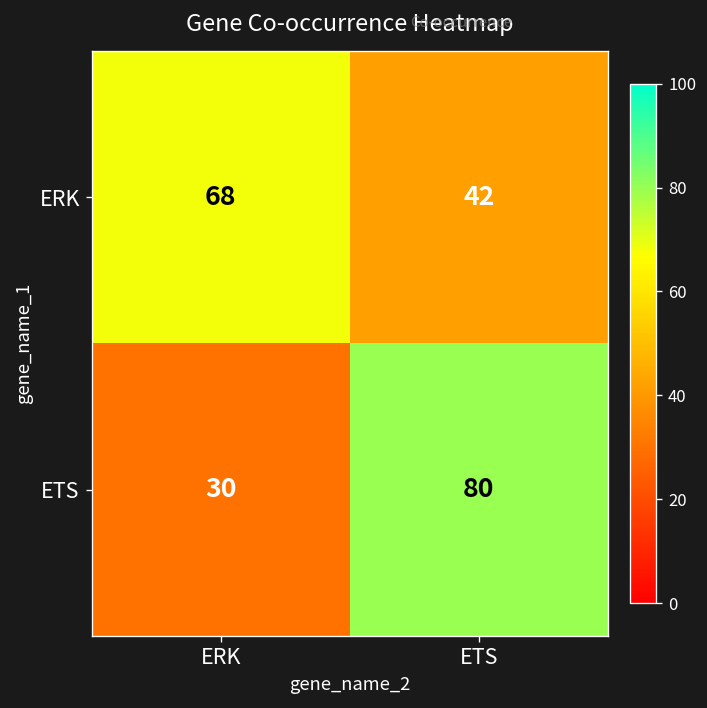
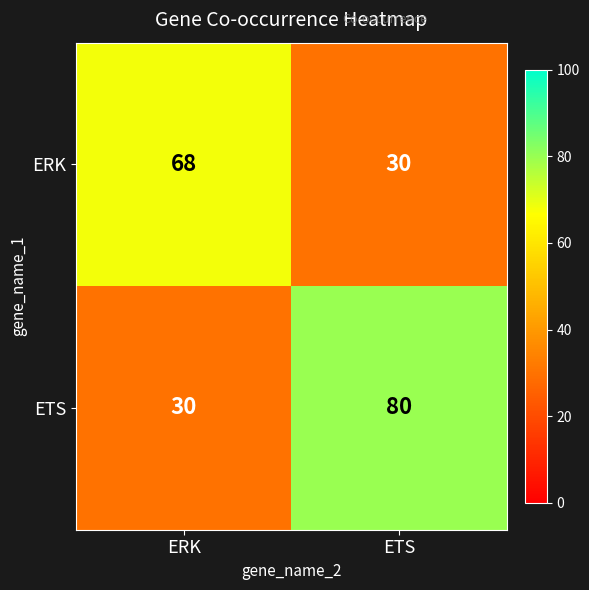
ERK, ETS: 42 -> 30
